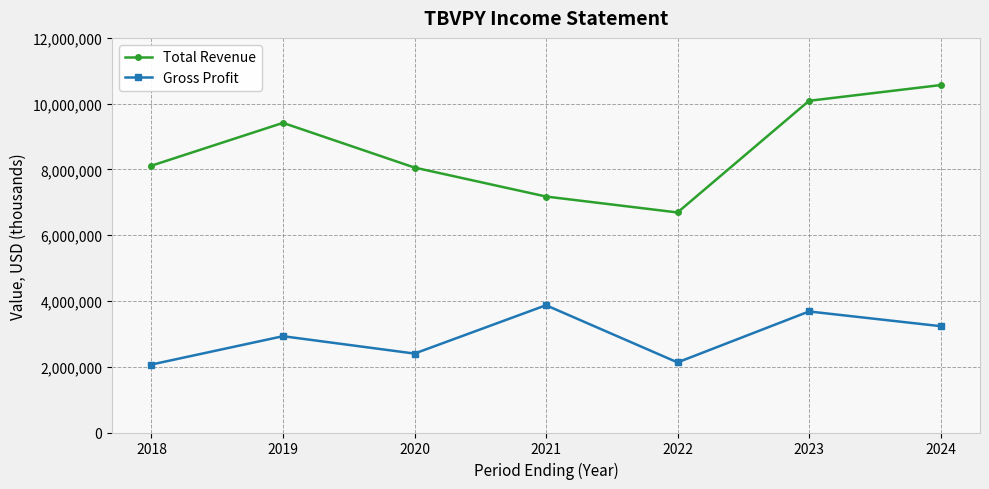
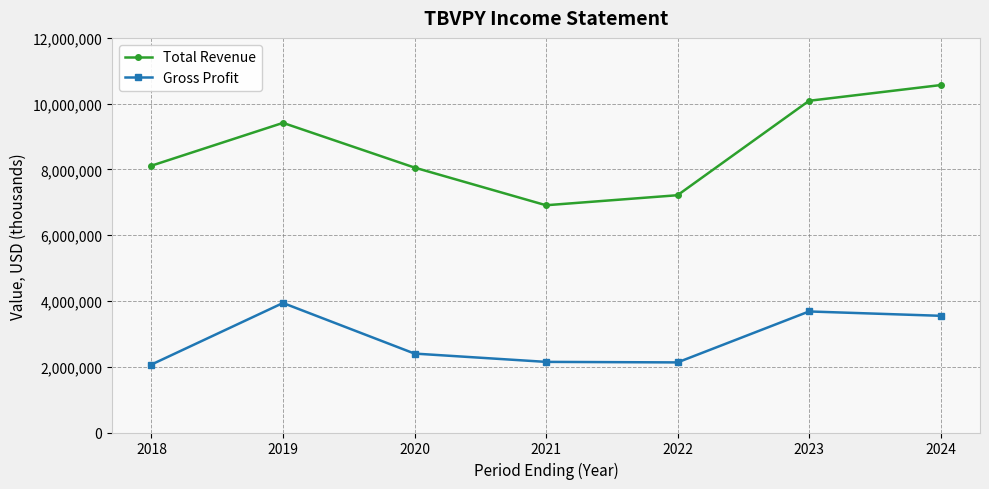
Gross Profit, 2019: 2,900,000 -> 3,900,000
Total Revenue, 2021: 7,200,000 -> 6,900,000
Gross Profit, 2021: 3,900,000 -> 2,100,000
Total Revenue, 2022: 6,700,000 -> 7,200,000
Gross Profit, 2024: 3,200,000 -> 3,500,000
